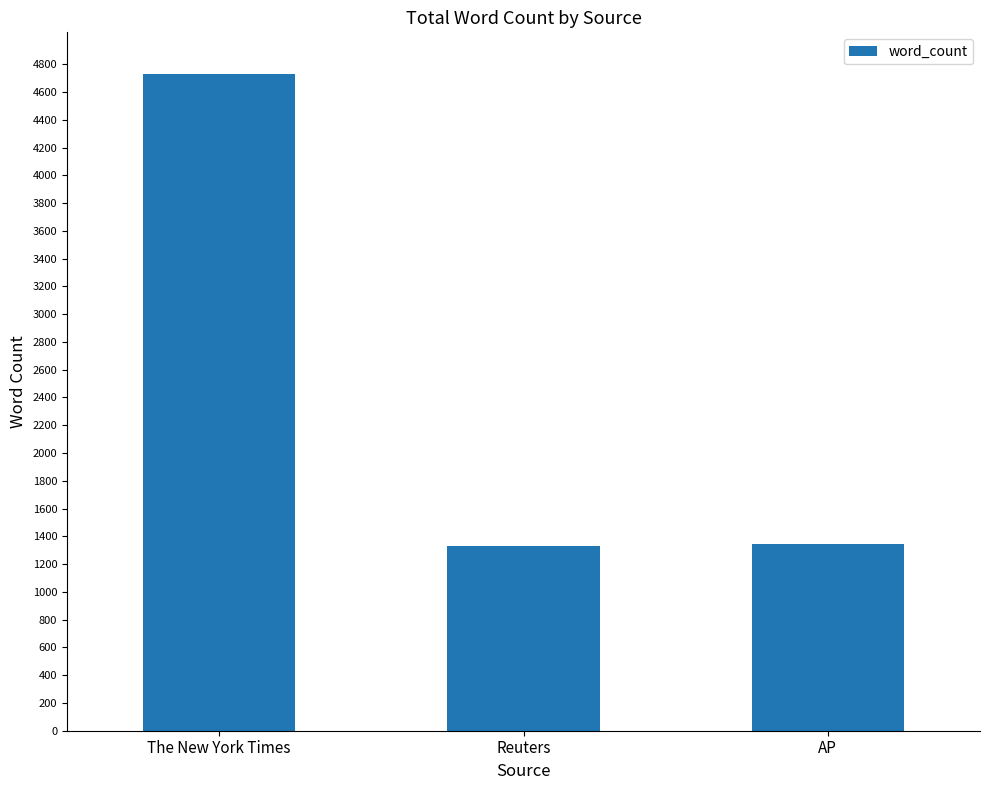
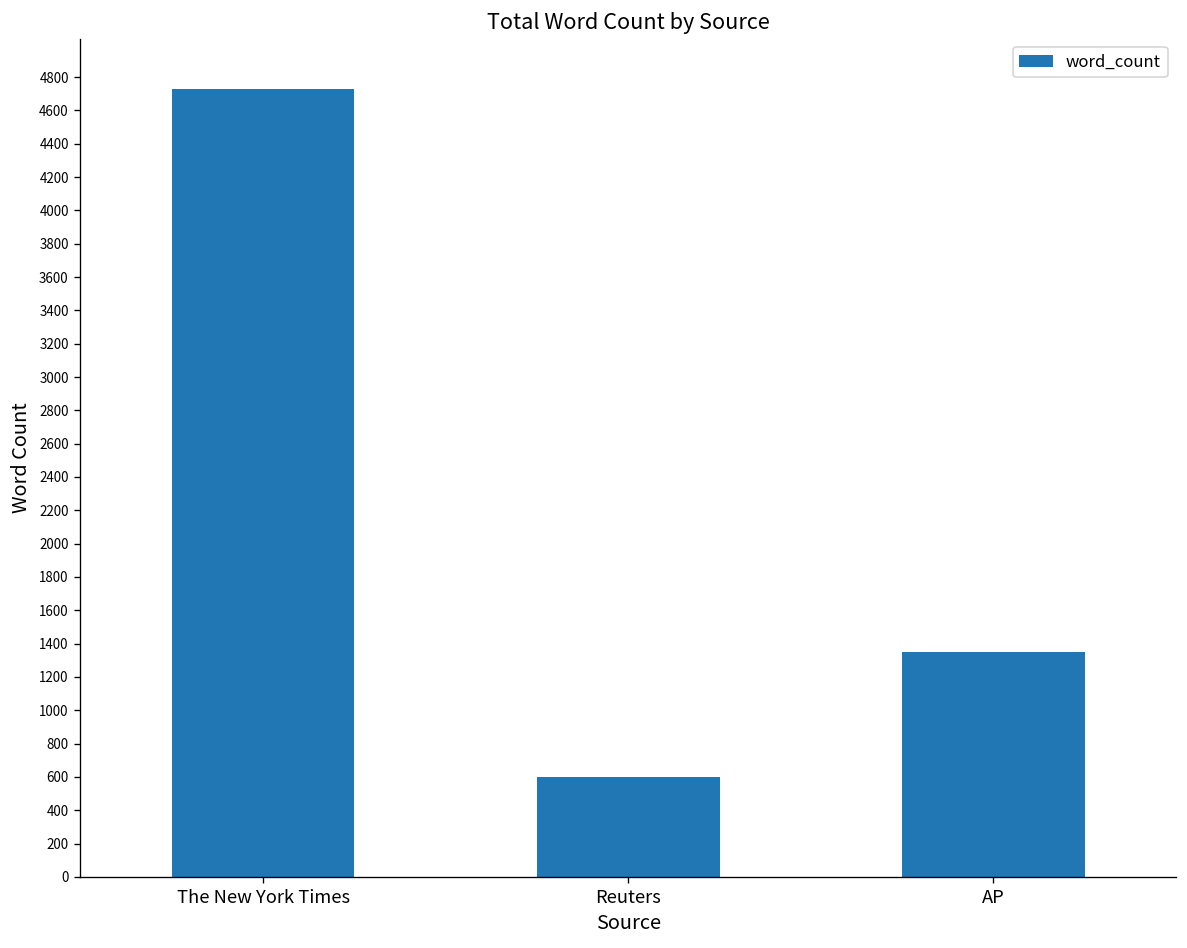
Reuters: 1330 -> 600
